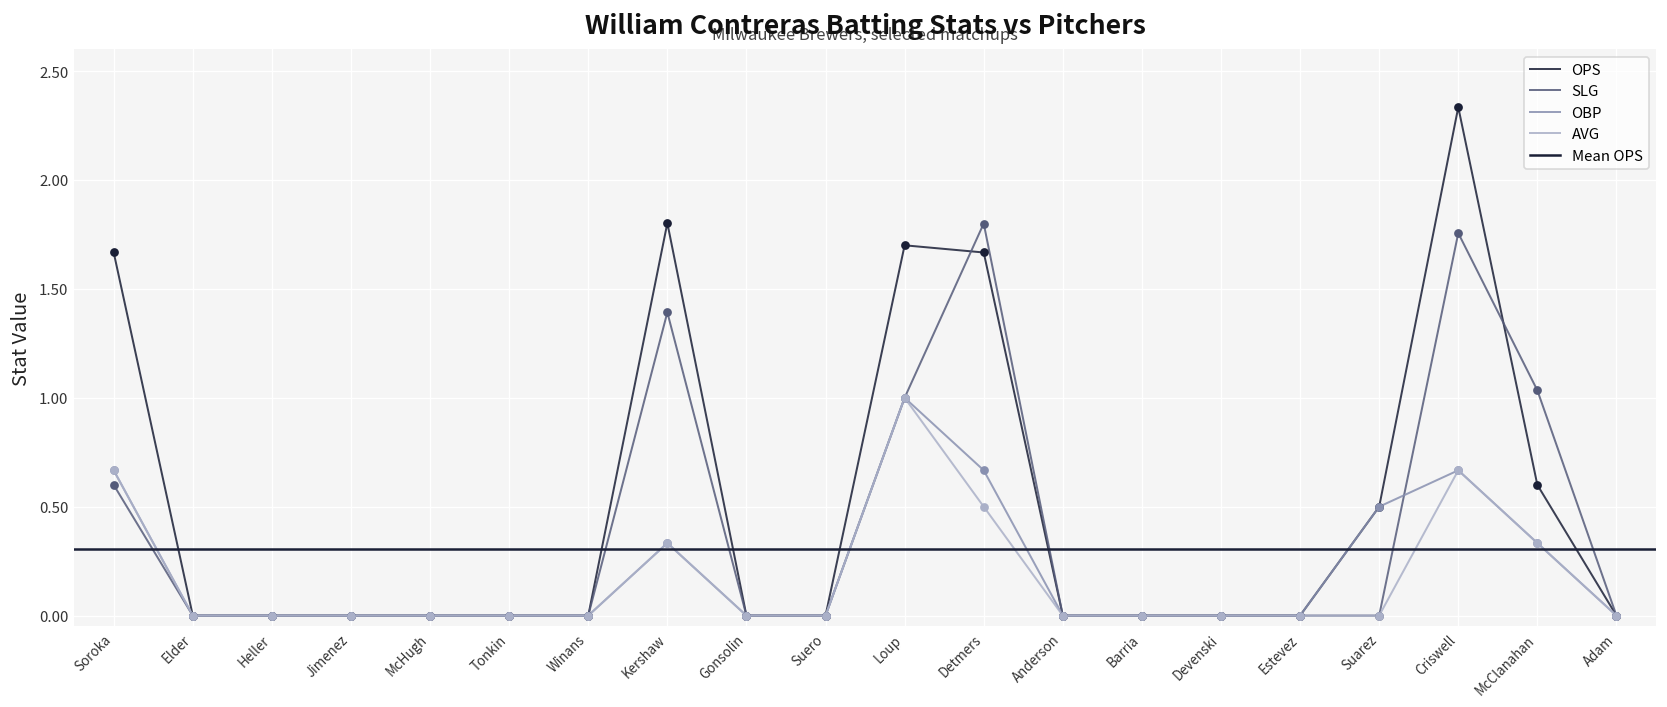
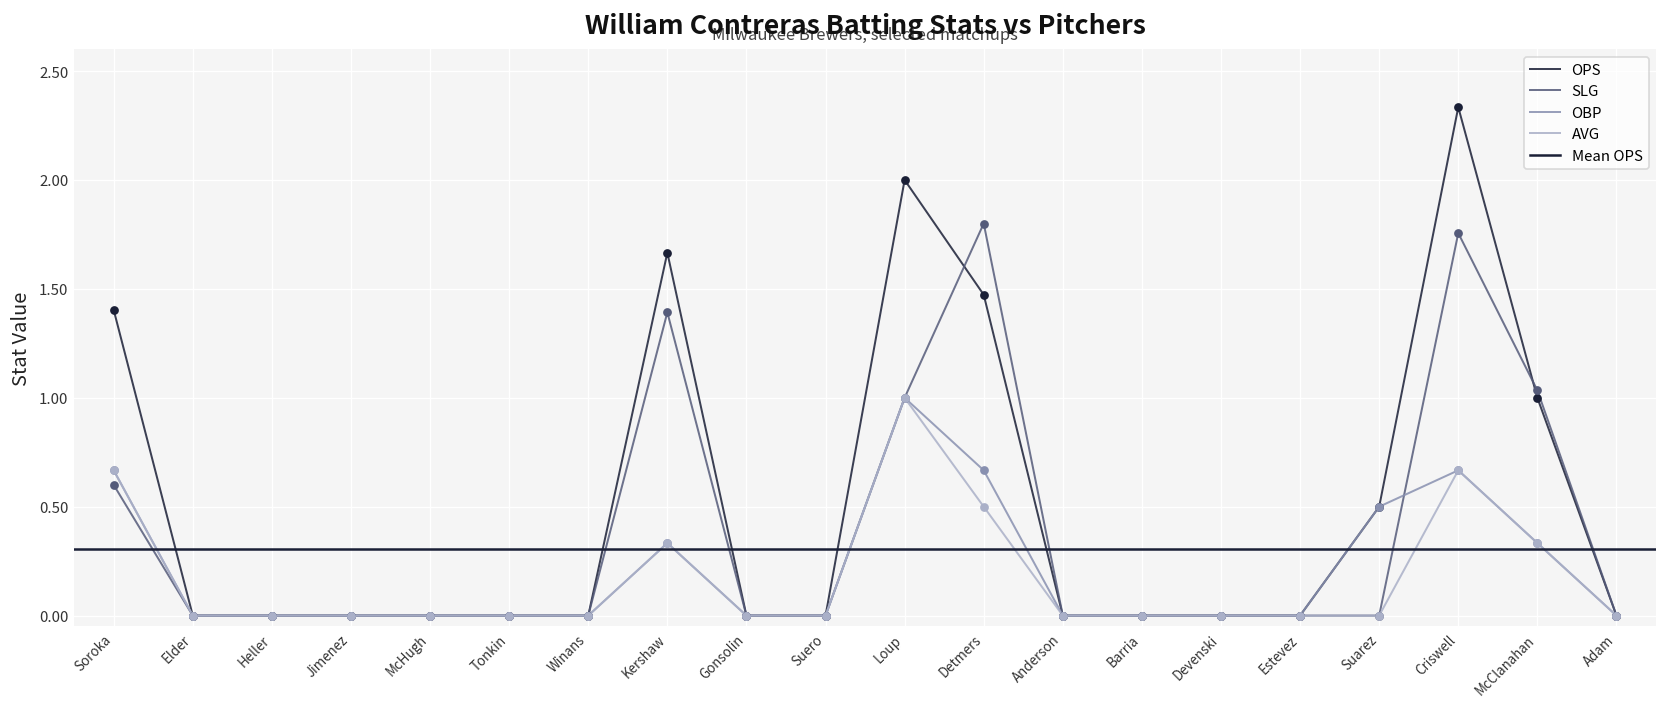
OPS, Soroka: 1.67 -> 1.40
OPS, Kershaw: 1.80 -> 1.67
OPS, Loup: 1.7 -> 2.0
OPS, Detmers: 1.67 -> 1.47
OPS, McClanahan: 0.6 -> 1.0
